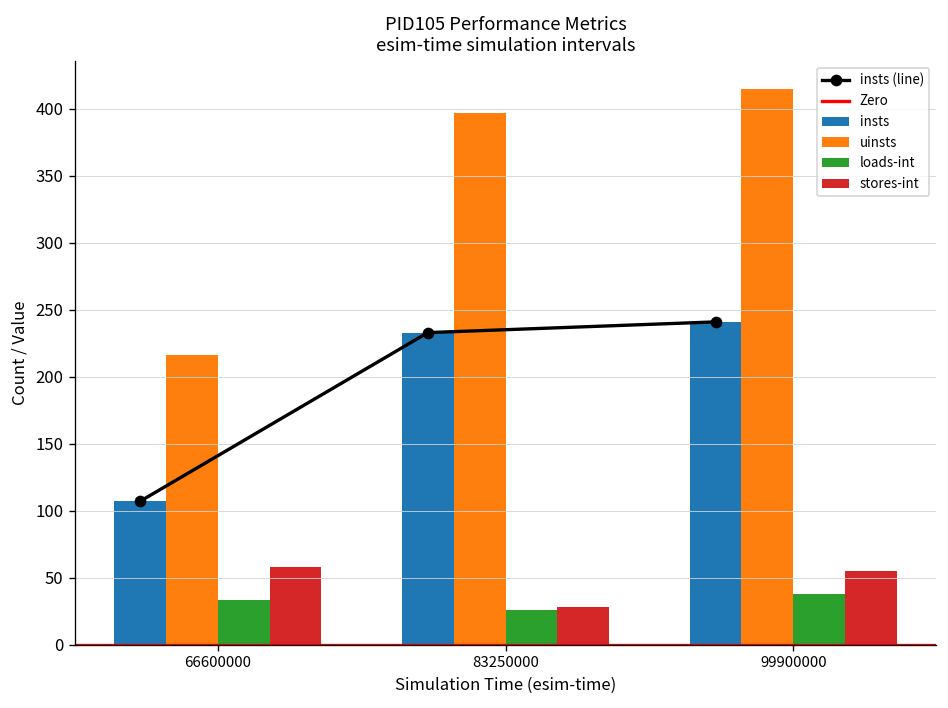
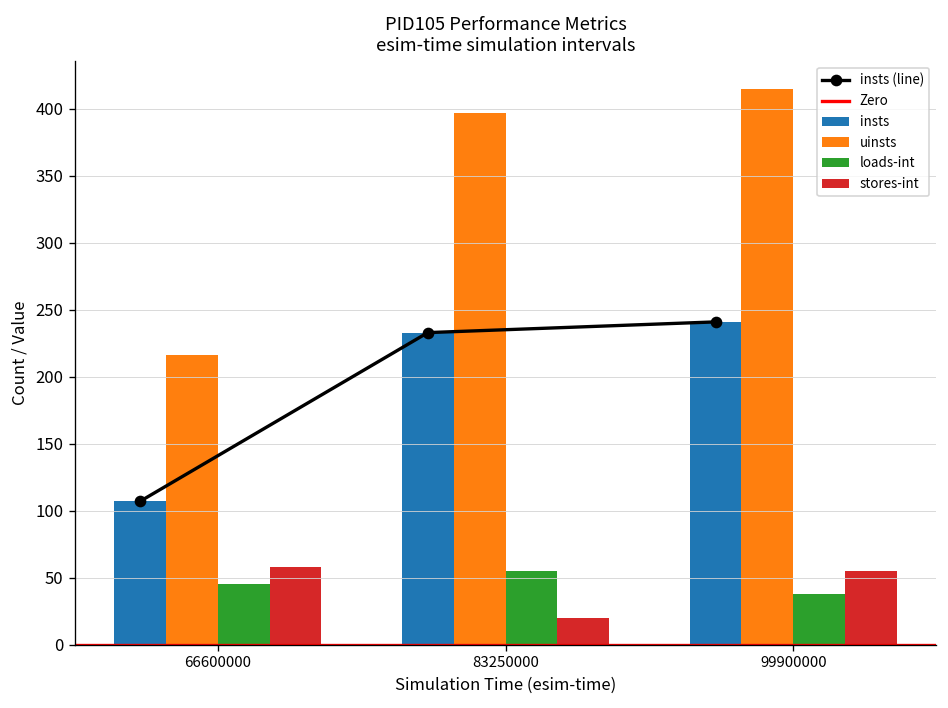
loads-int, 66600000: 33 -> 45
loads-int, 83250000: 26 -> 55
stores-int, 83250000: 28 -> 20
